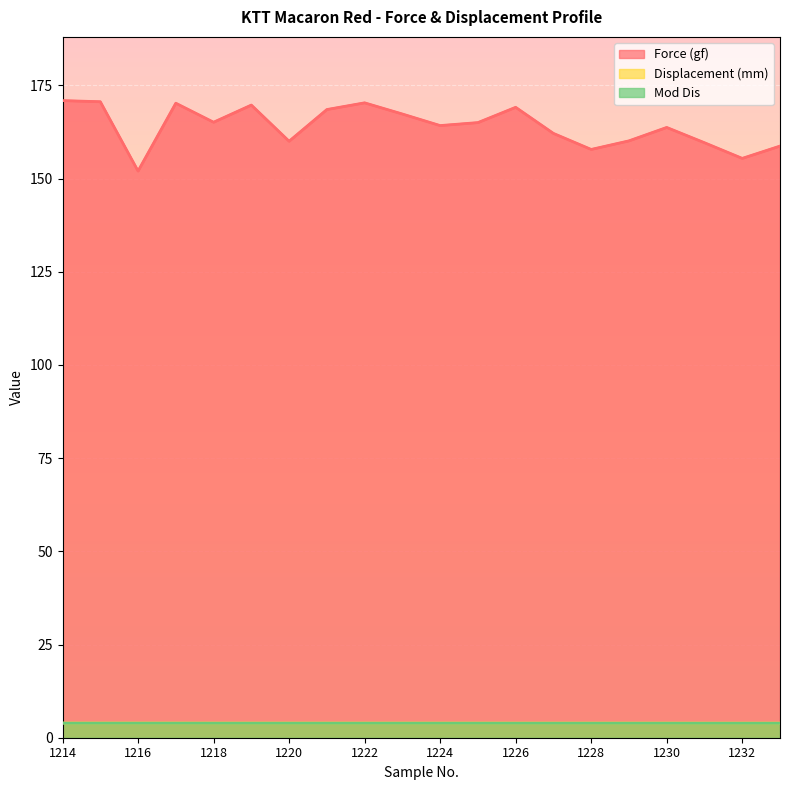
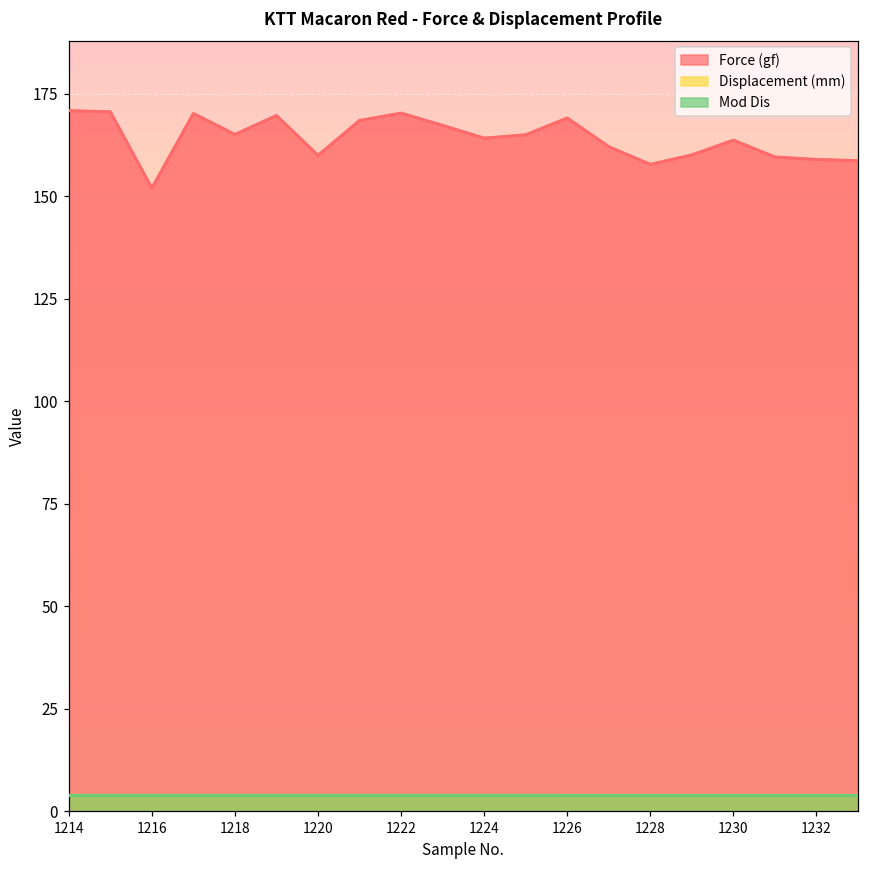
Force (gf), 1232: 155 -> 159
